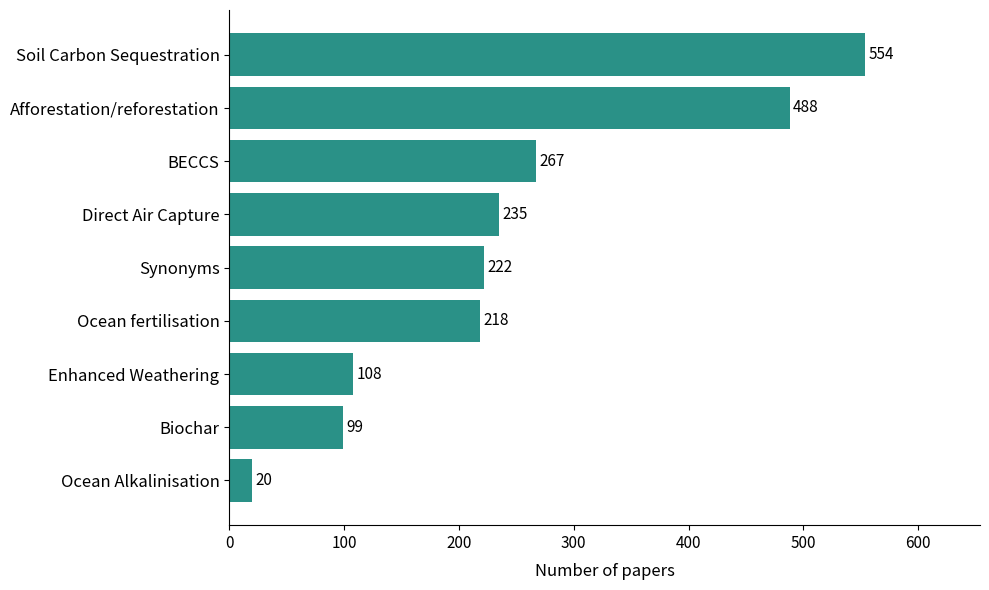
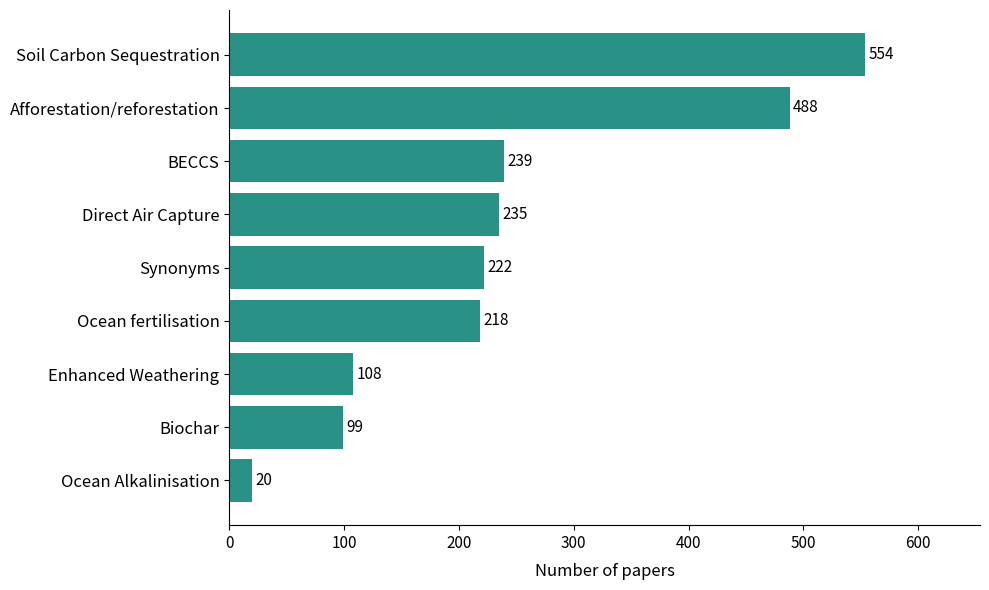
BECCS: 267 -> 239
